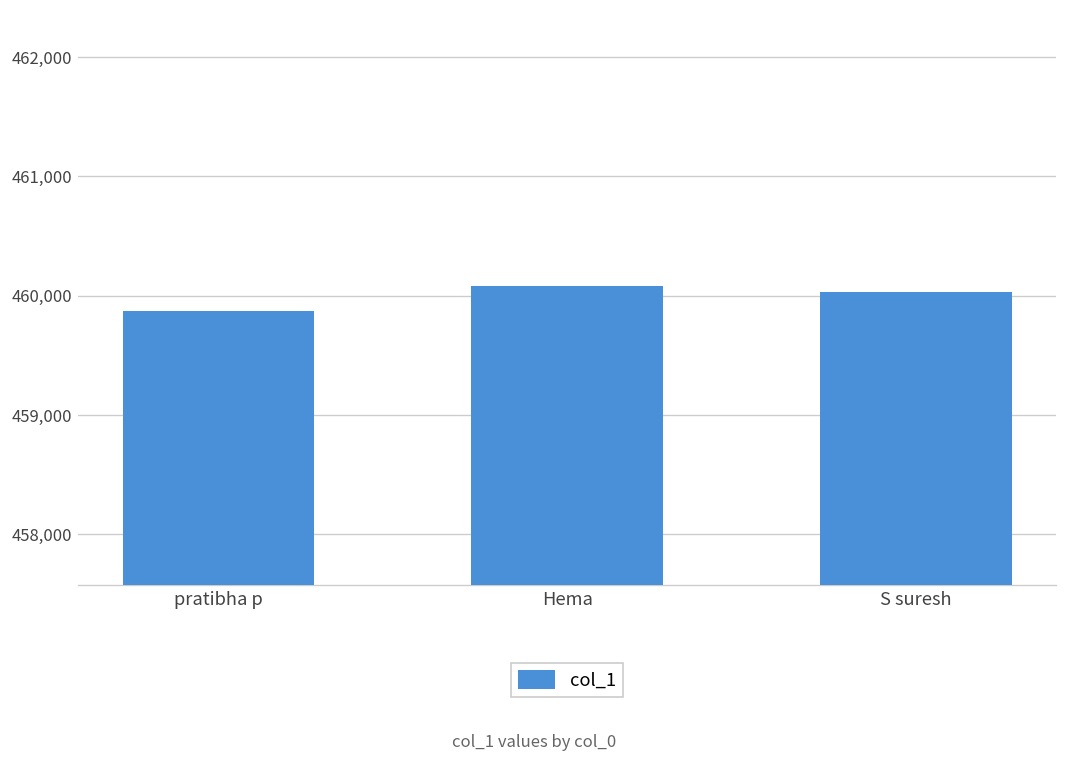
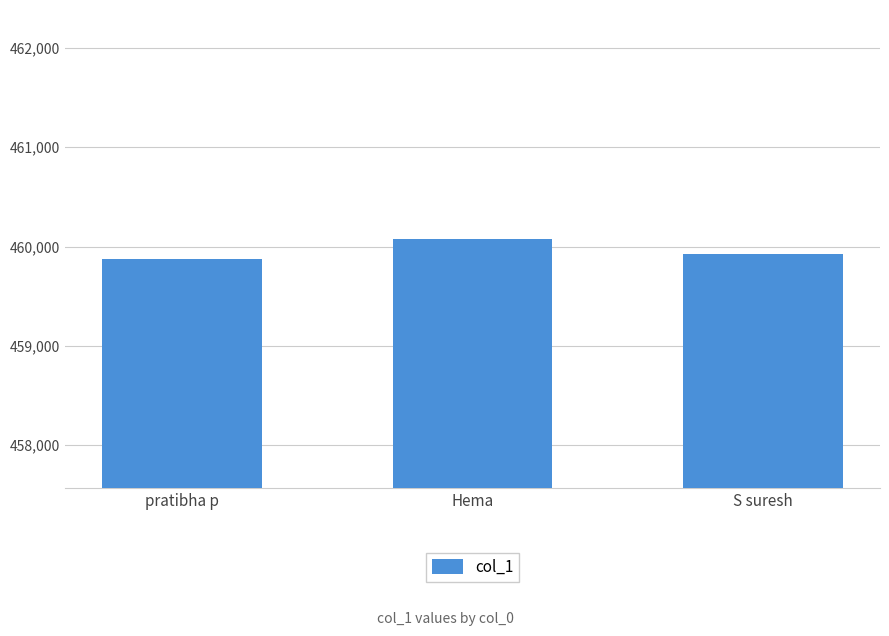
S suresh: 460,000 -> 459,900
